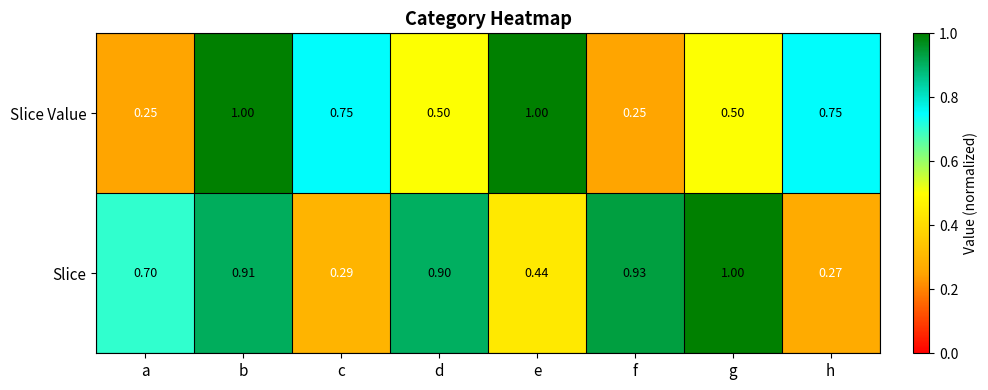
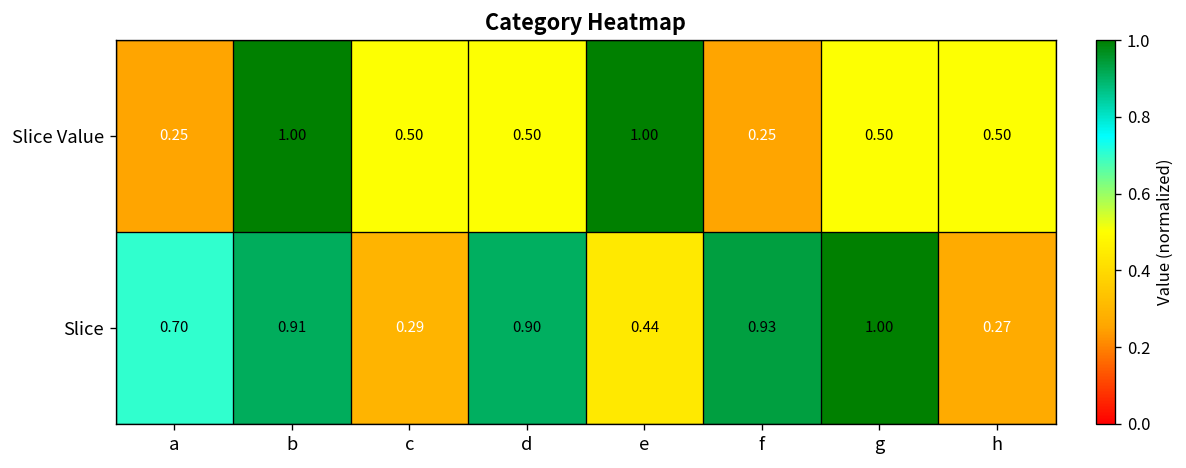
Slice Value, c: 0.75 -> 0.50
Slice Value, h: 0.75 -> 0.50
